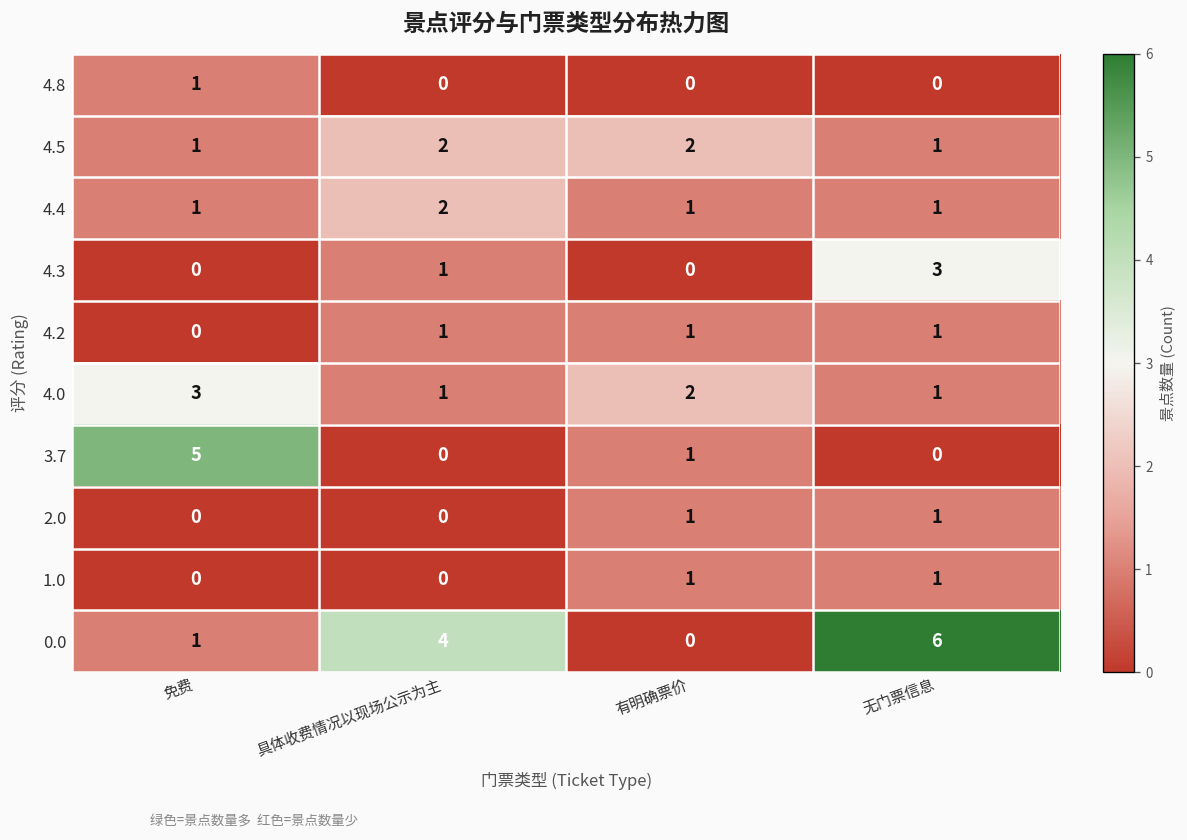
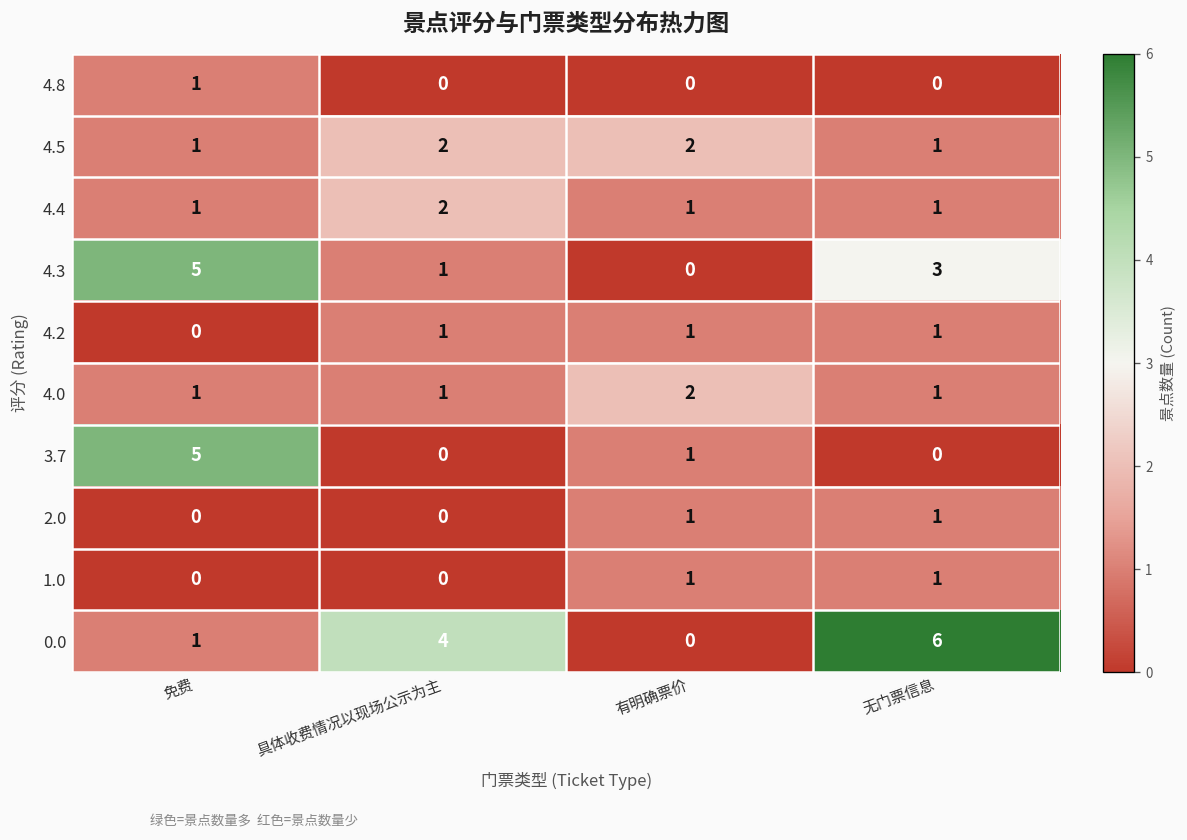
4.3, 免费: 0 -> 5
4.0, 免费: 3 -> 1
